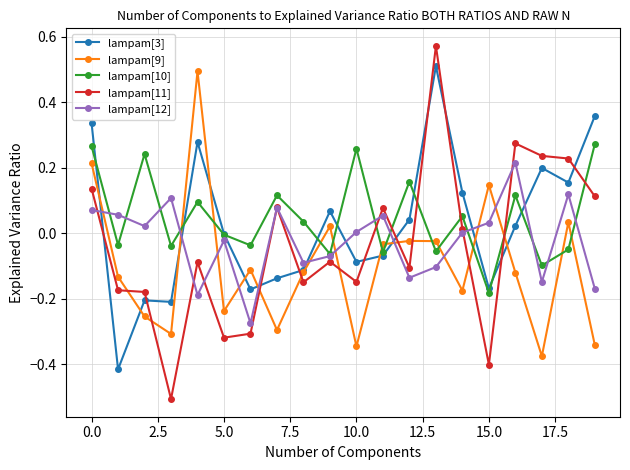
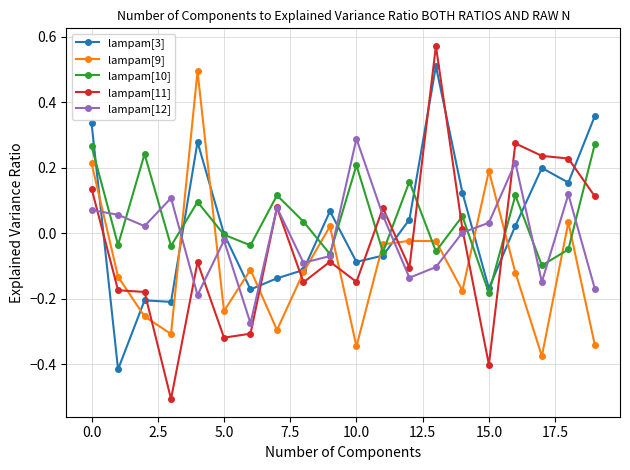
lampam[10], 10.0: 0.26 -> 0.21
lampam[12], 10.0: 0.00 -> 0.29
lampam[9], 15.0: 0.15 -> 0.19
